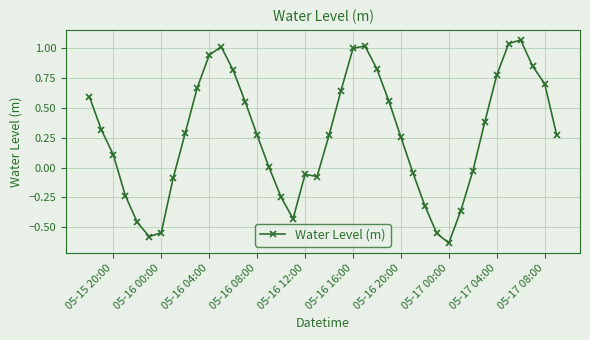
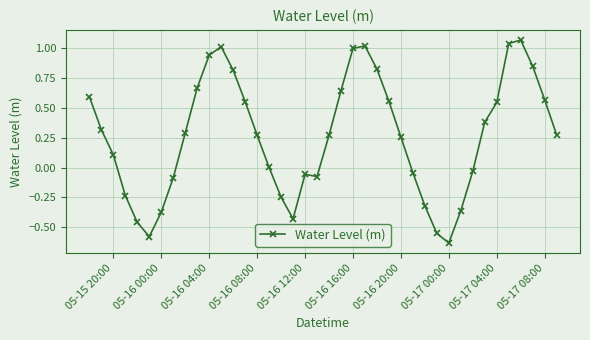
05-16 00:00: -0.54 -> -0.37
05-17 04:00: 0.77 -> 0.54
05-17 08:00: 0.70 -> 0.57
